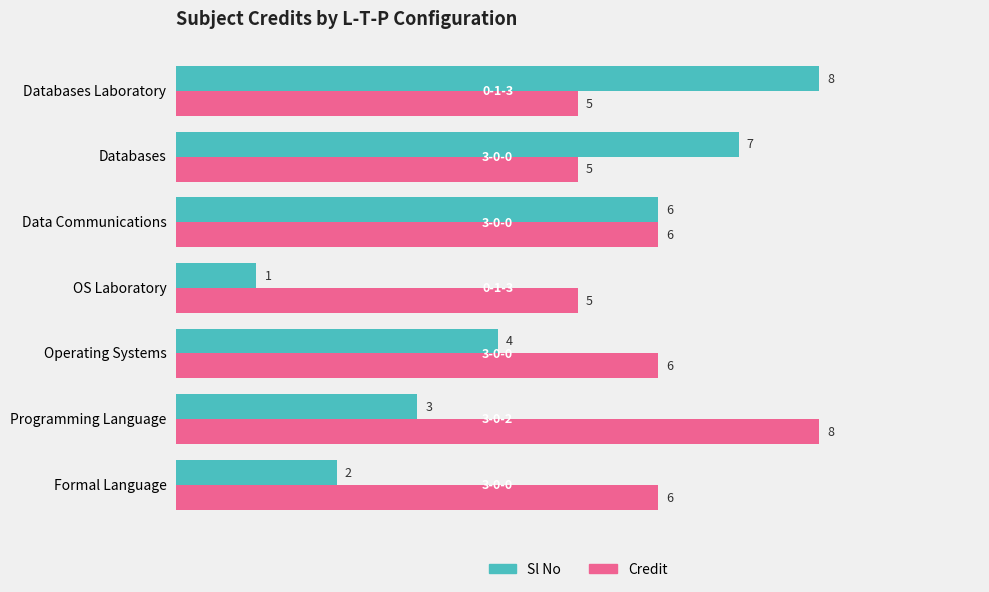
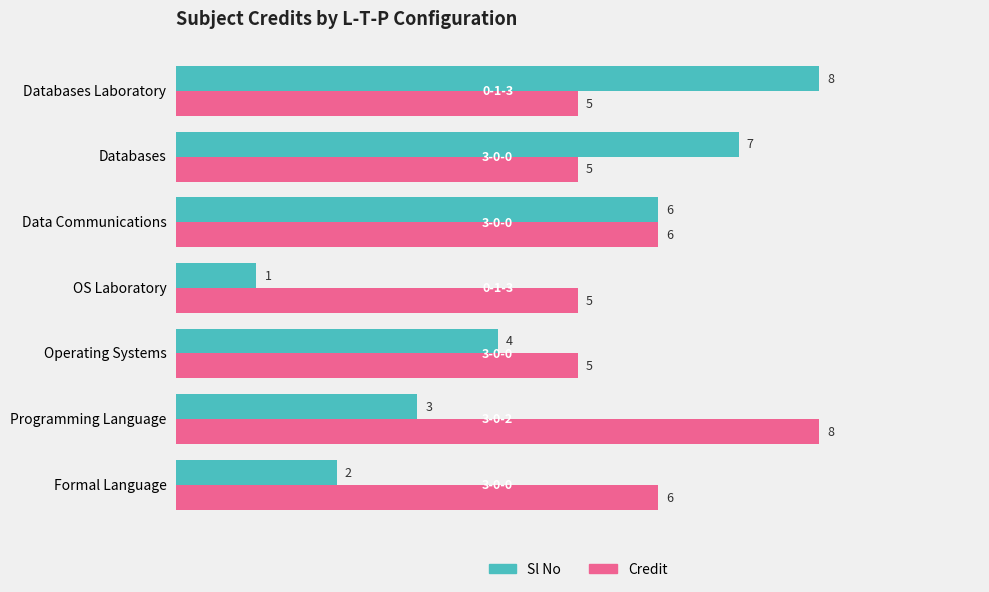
Credit, Operating Systems: 6 -> 5
